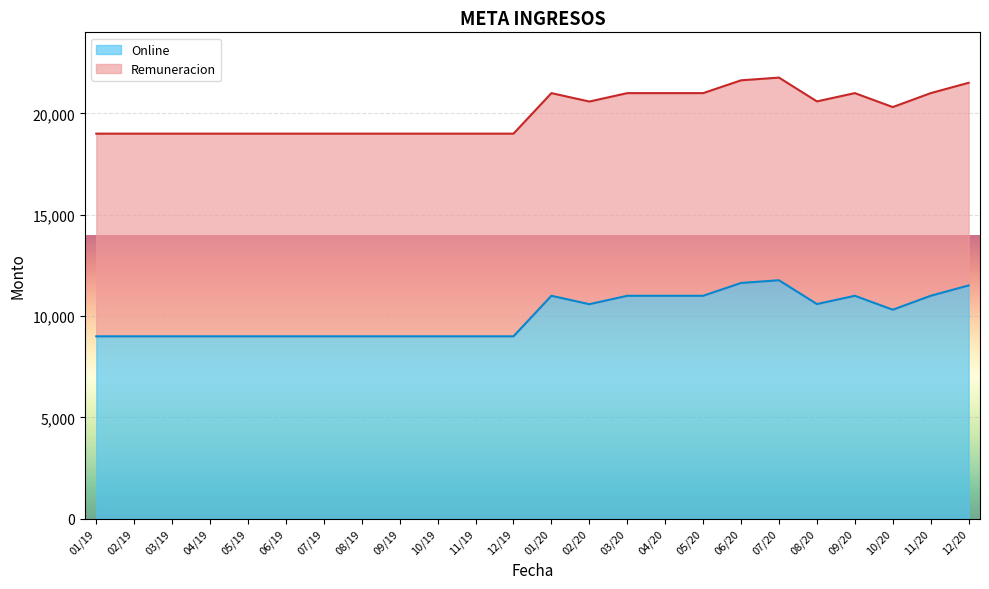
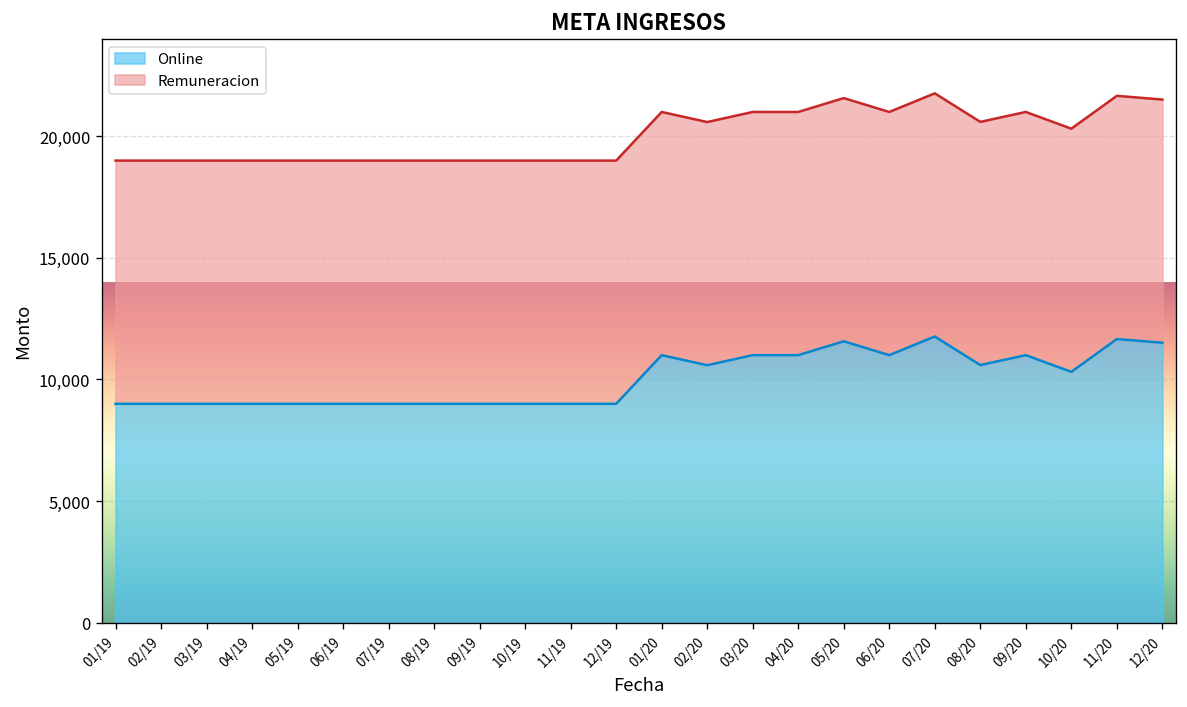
Online, 05/20: 11,000 -> 11,600
Online, 06/20: 11,600 -> 11,000
Online, 11/20: 11,000 -> 11,700
